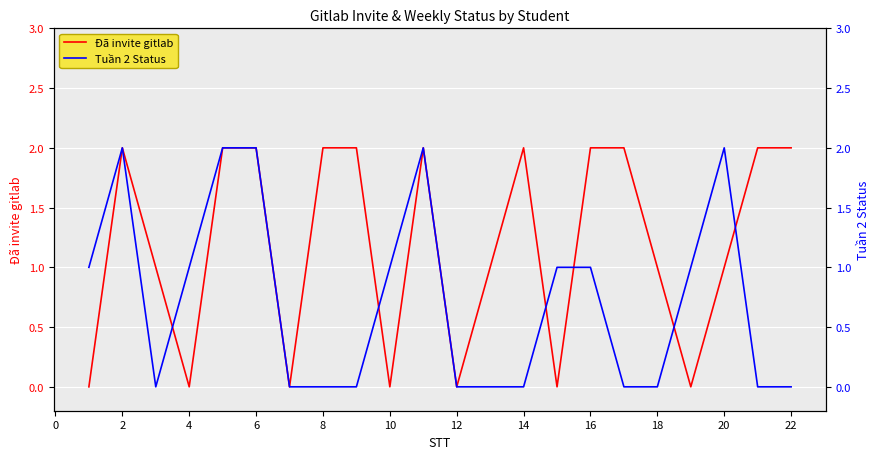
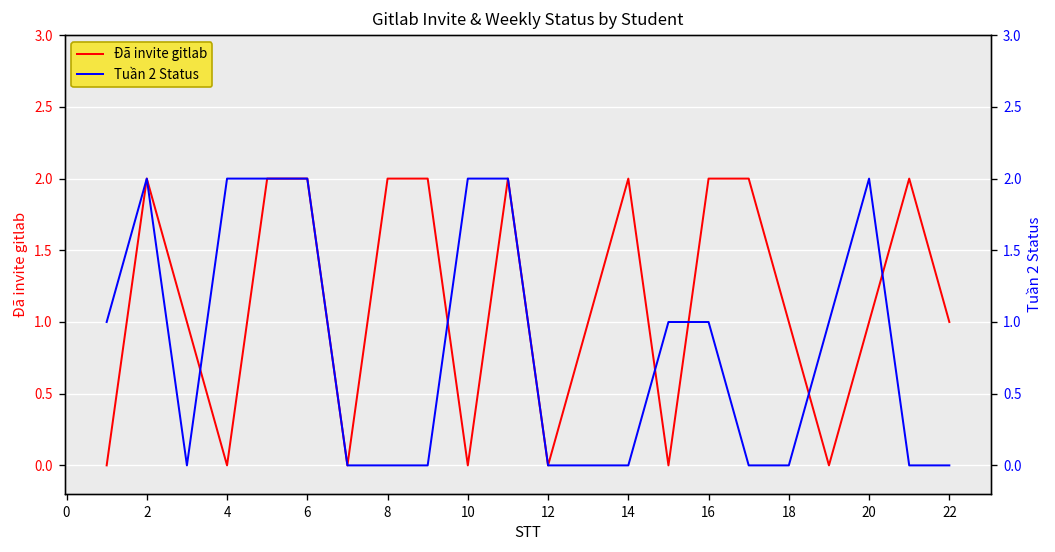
Đã invite gitlab, 22: 2 -> 1
Tuần 2 Status, 4: 1 -> 2
Tuần 2 Status, 10: 1 -> 2
